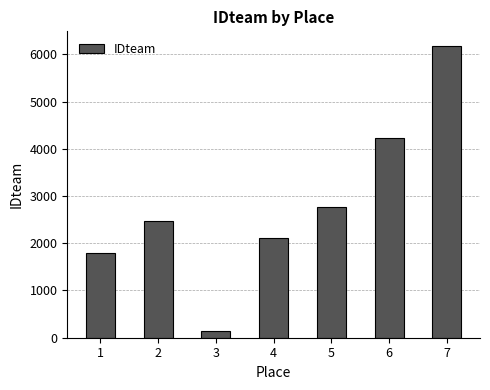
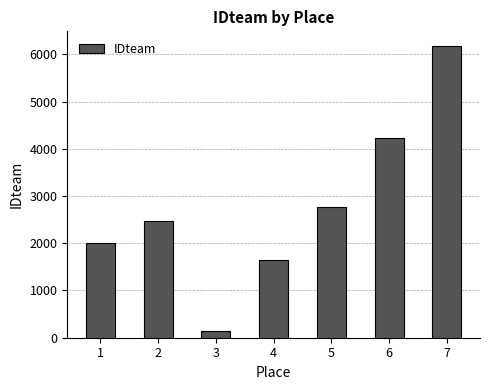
1: 1800 -> 2000
4: 2100 -> 1700
